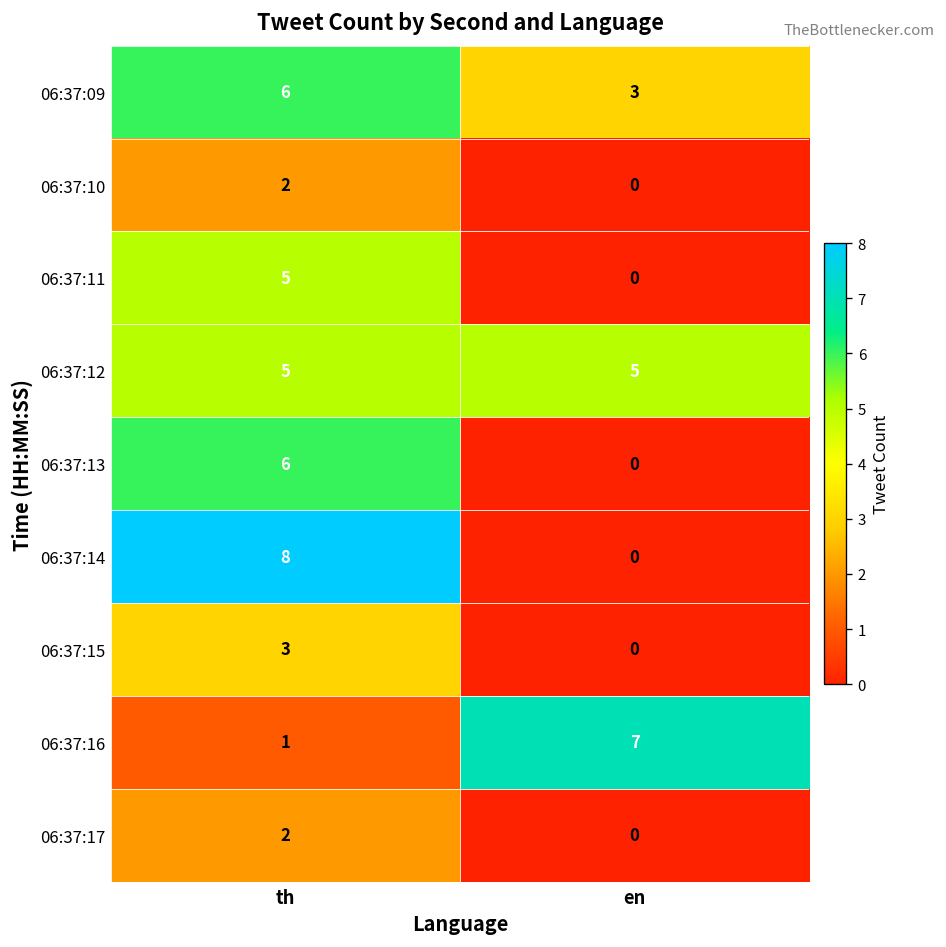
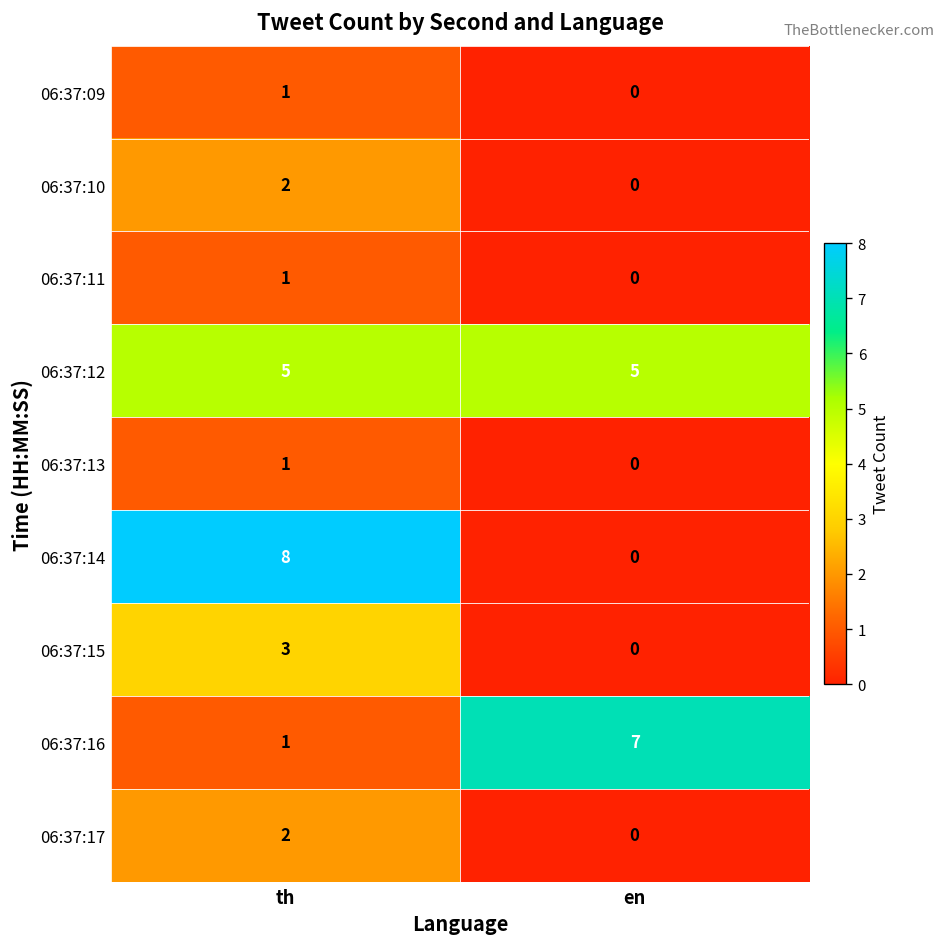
06:37:09, th: 6 -> 1
06:37:09, en: 3 -> 0
06:37:11, th: 5 -> 1
06:37:13, th: 6 -> 1
